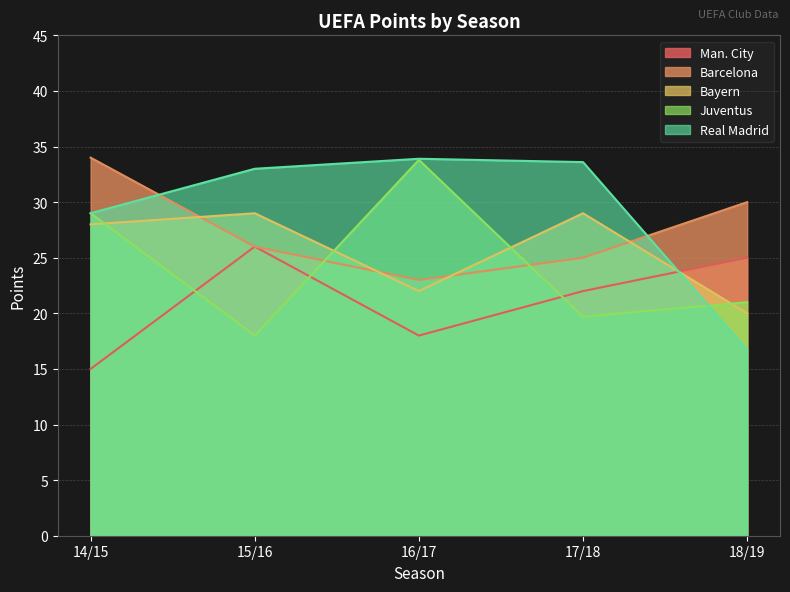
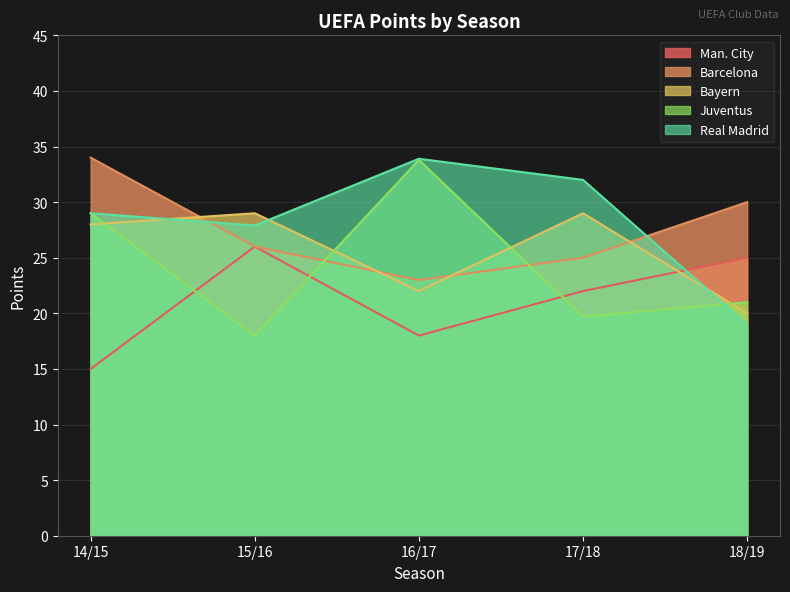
Real Madrid, 15/16: 33.0 -> 27.9
Real Madrid, 17/18: 33.6 -> 32.0
Real Madrid, 18/19: 16.7 -> 19.0
